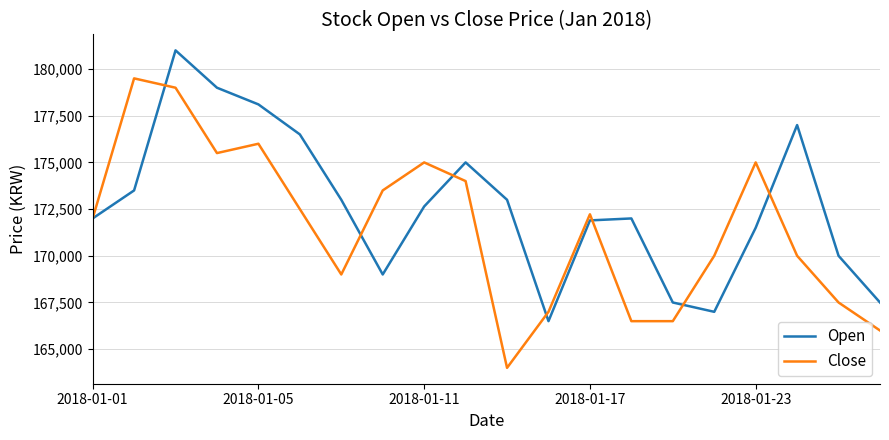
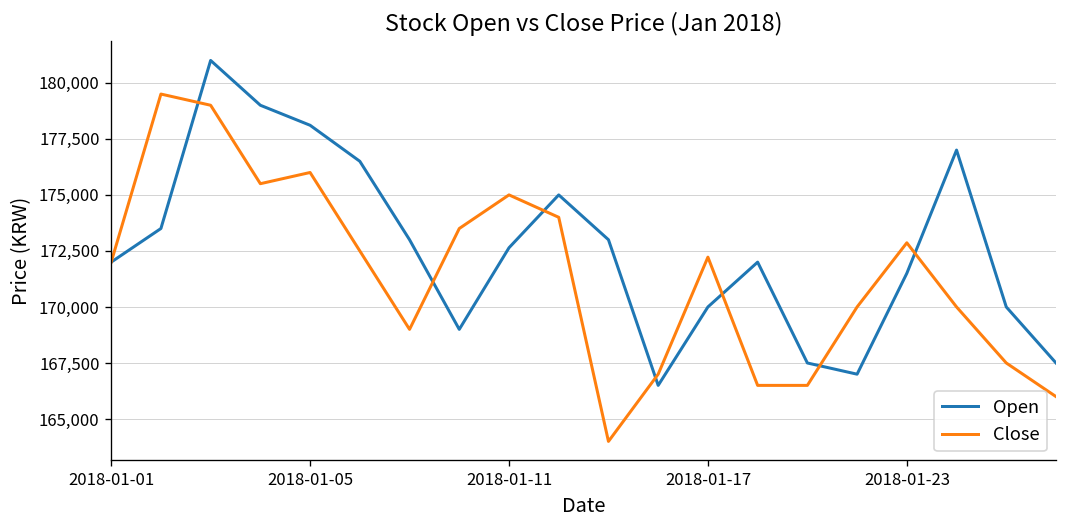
Open, 2018-01-17: 171,900 -> 170,000
Close, 2018-01-23: 175,000 -> 172,900
